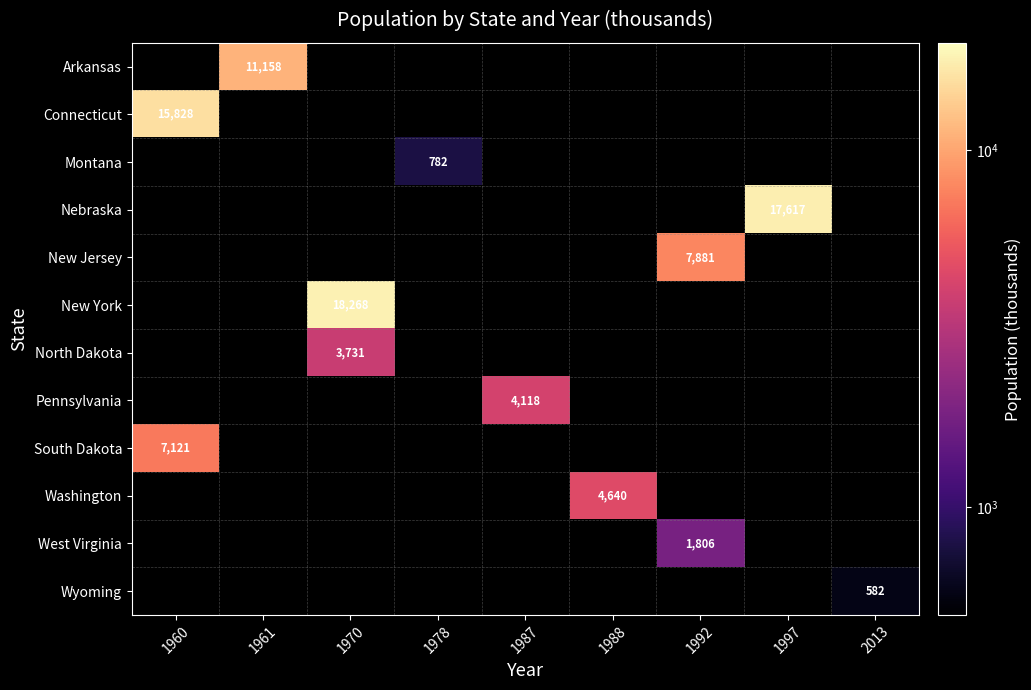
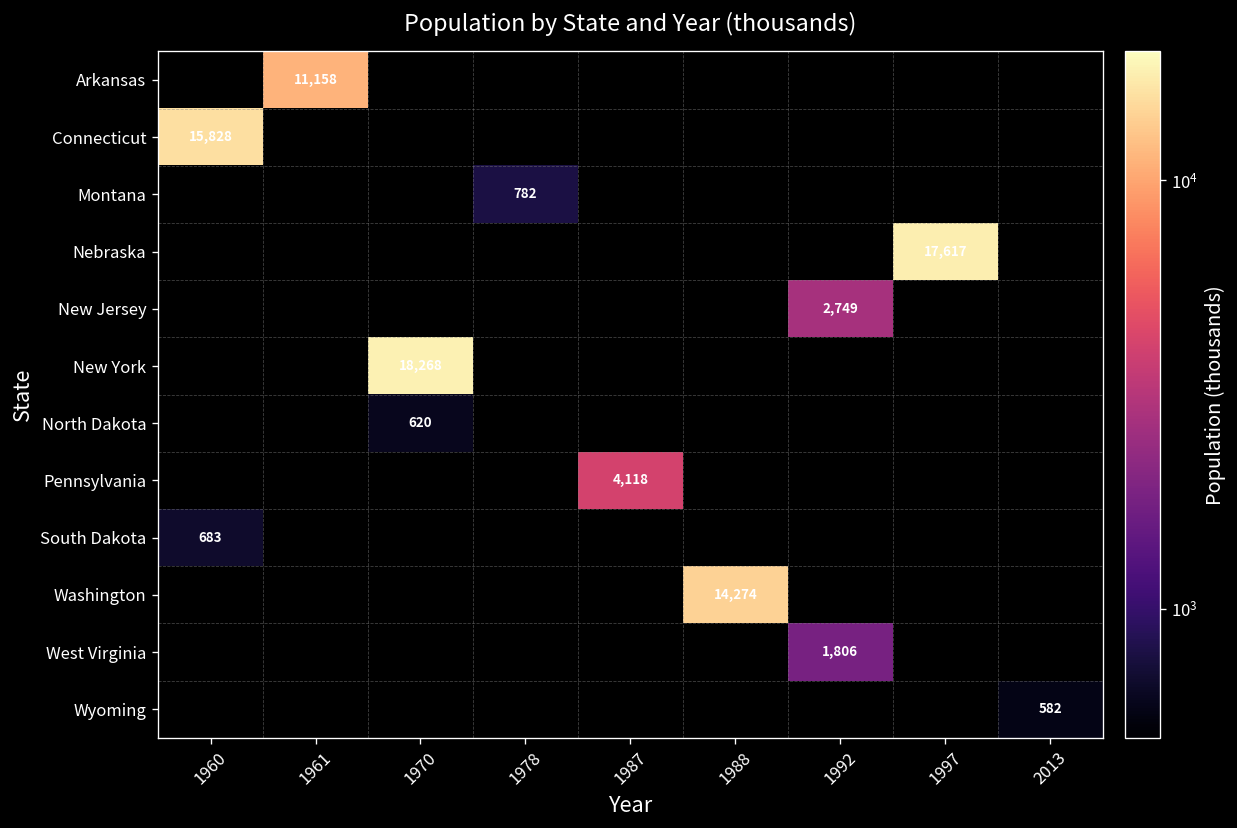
New Jersey, 1992: 7,881 -> 2,749
North Dakota, 1970: 3,731 -> 620
South Dakota, 1960: 7,121 -> 683
Washington, 1988: 4,640 -> 14,274
